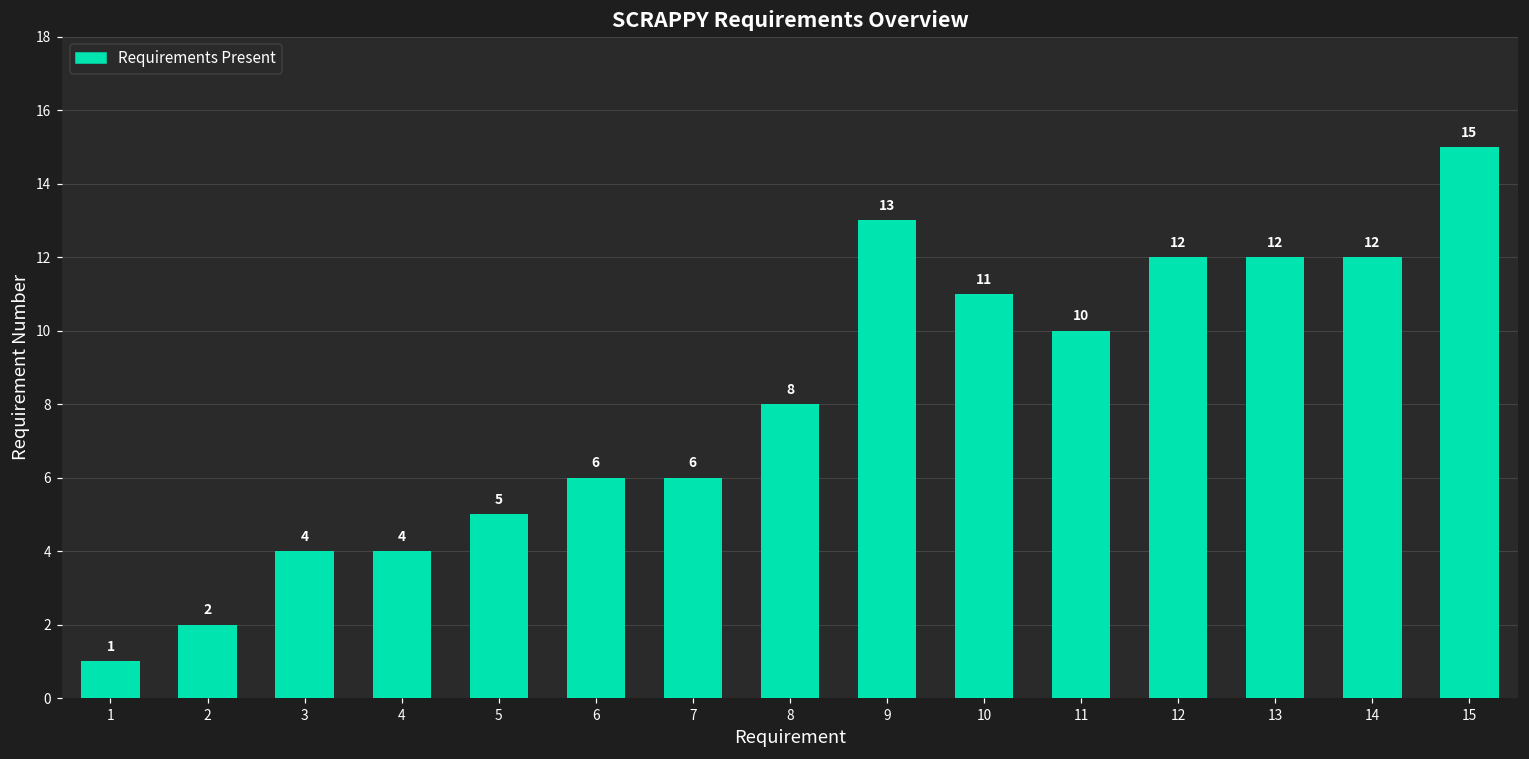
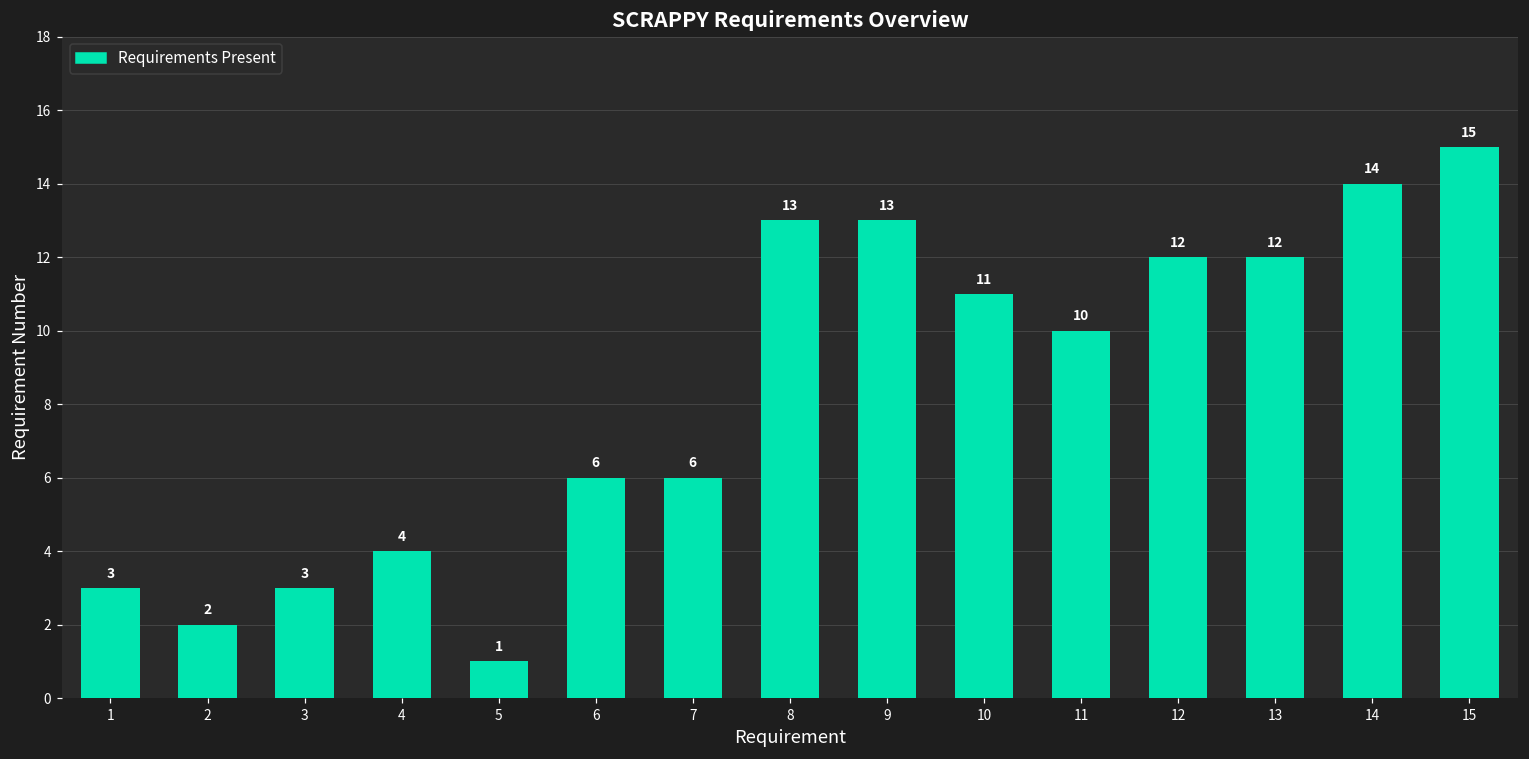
1: 1 -> 3
3: 4 -> 3
5: 5 -> 1
8: 8 -> 13
14: 12 -> 14
